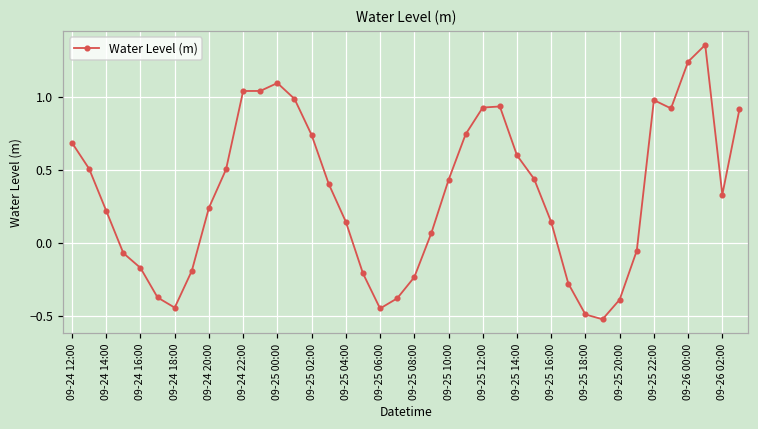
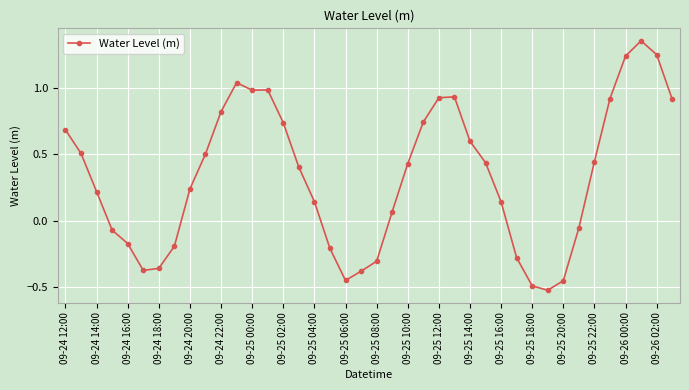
09-24 18:00: -0.44 -> -0.36
09-24 22:00: 1.04 -> 0.82
09-25 00:00: 1.09 -> 0.98
09-25 08:00: -0.24 -> -0.31
09-25 20:00: -0.39 -> -0.45
09-25 22:00: 0.98 -> 0.44
09-26 02:00: 0.33 -> 1.25
